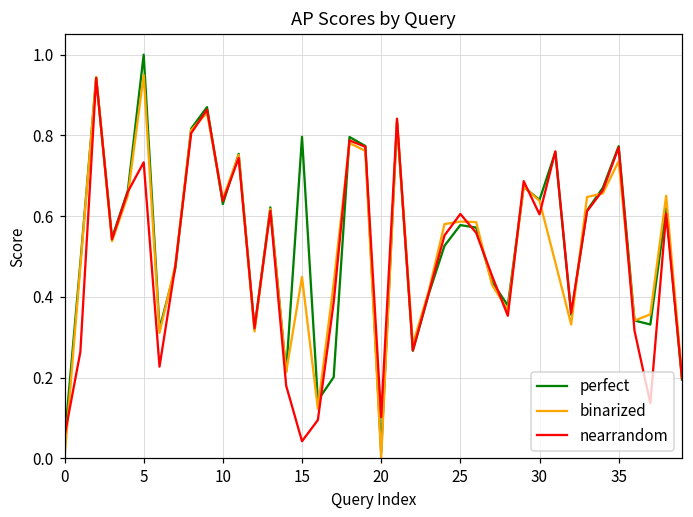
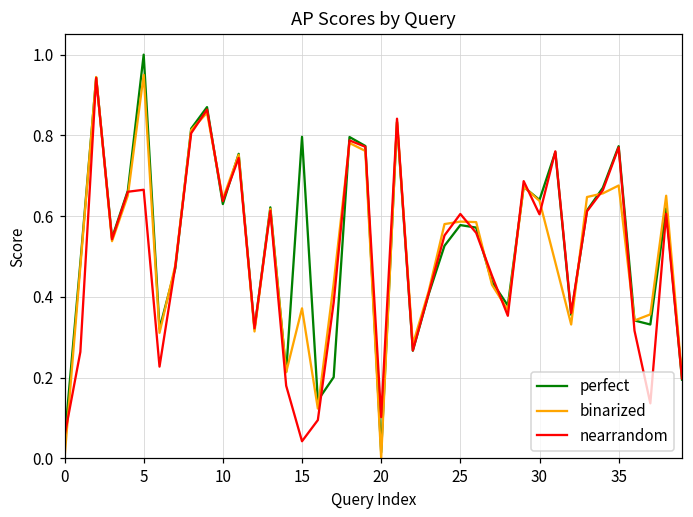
nearrandom, 5: 0.73 -> 0.67
binarized, 15: 0.45 -> 0.37
binarized, 35: 0.74 -> 0.68
